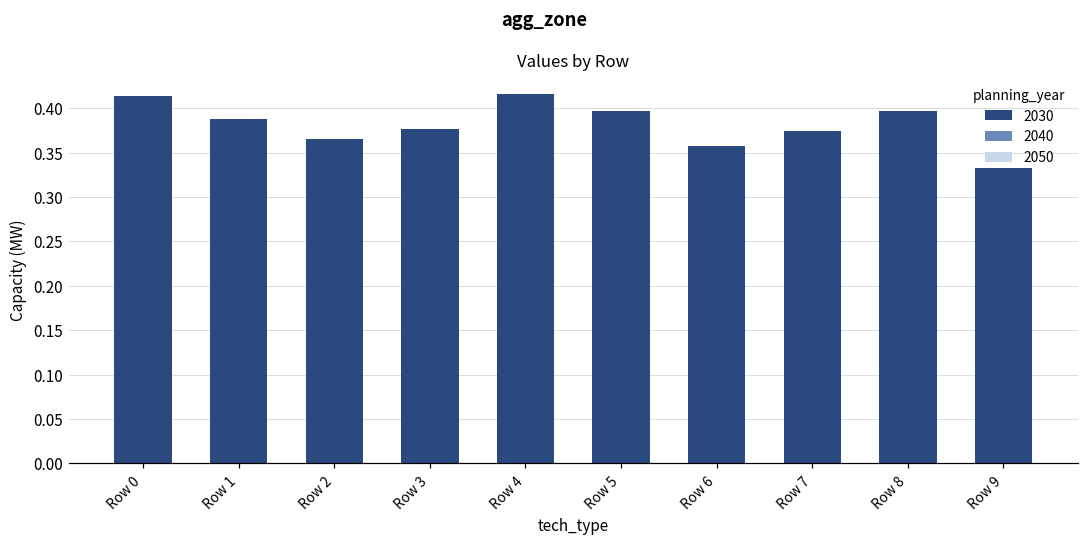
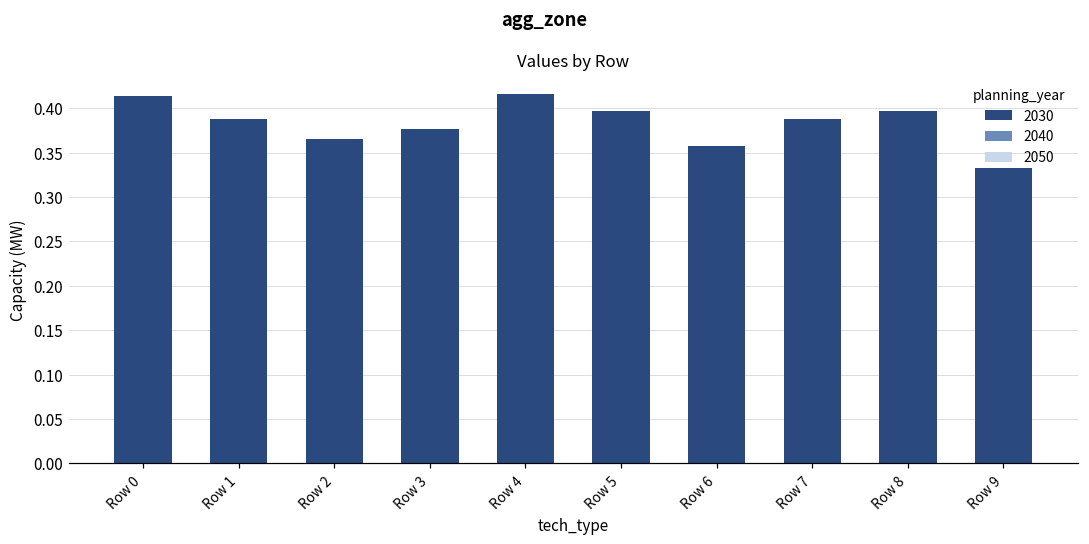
2030, Row 7: 0.37 -> 0.39
